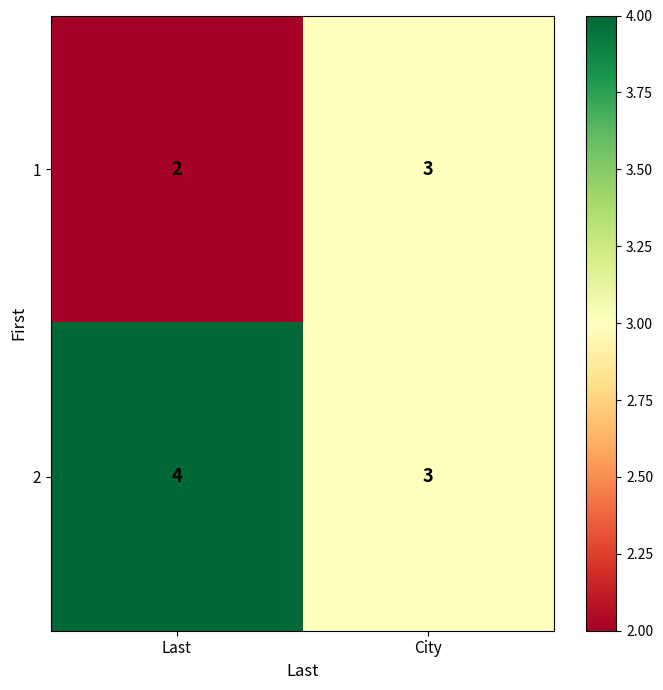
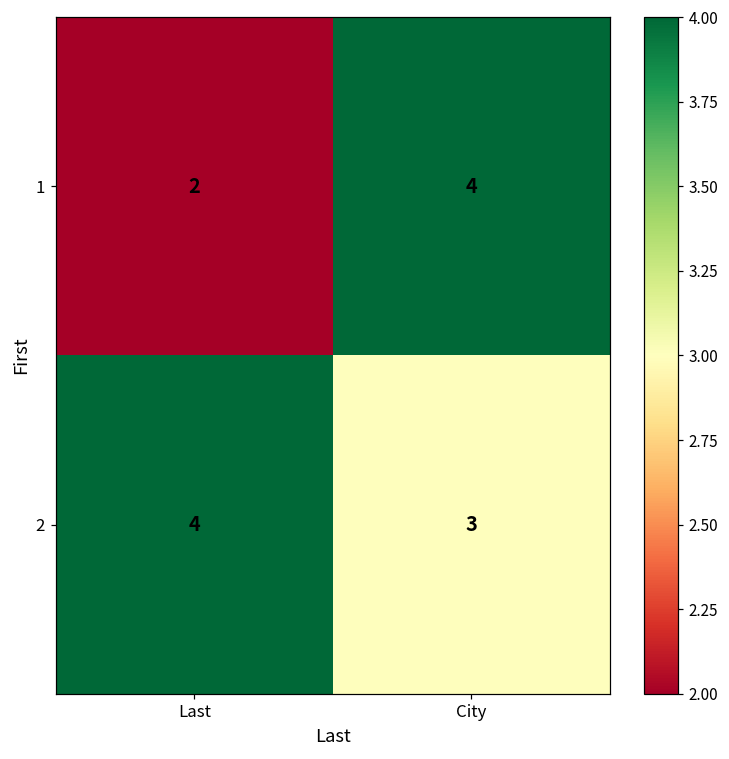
1, City: 3 -> 4
